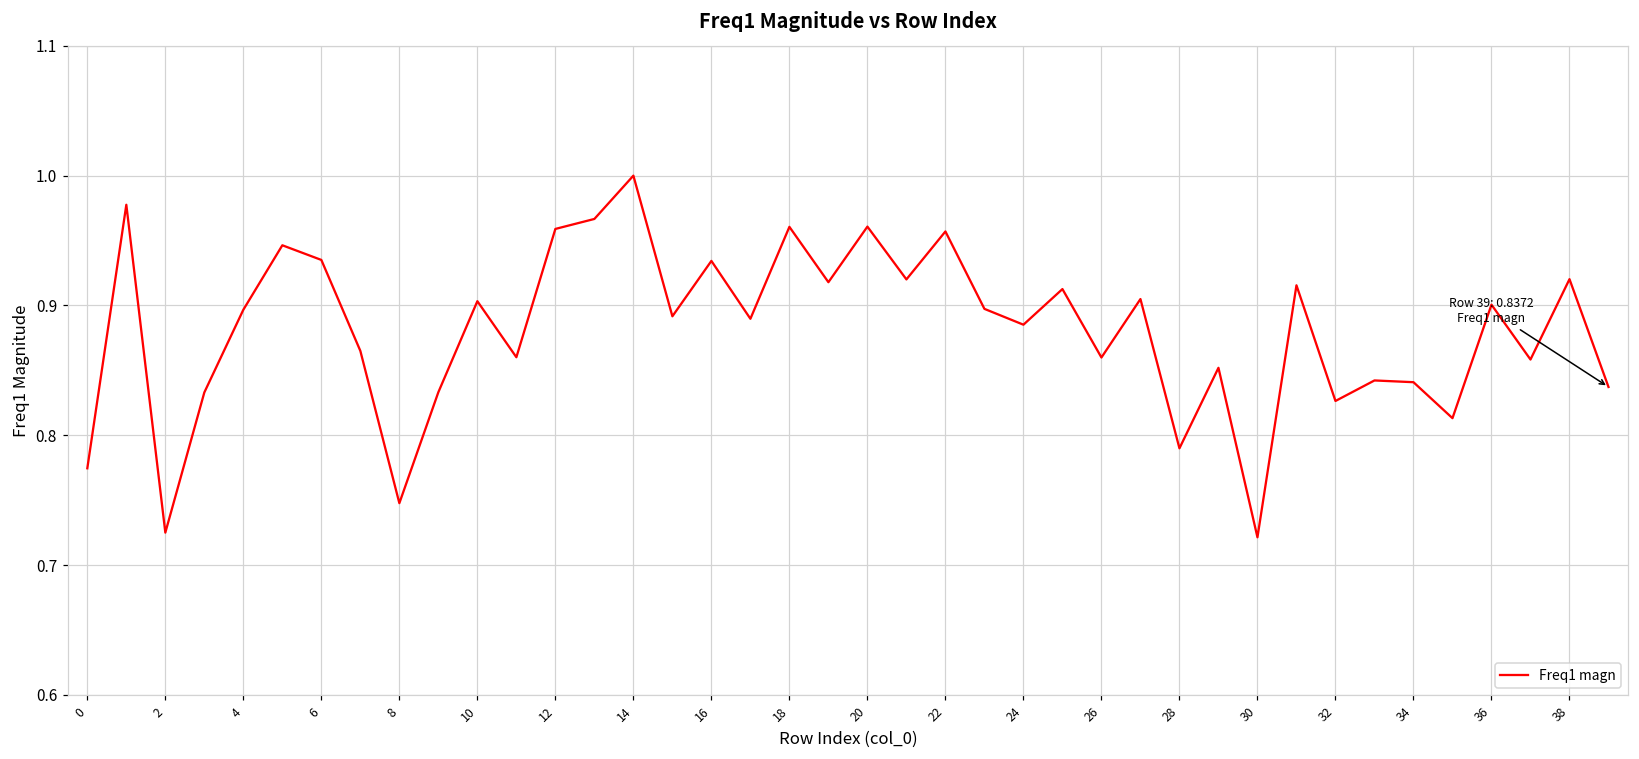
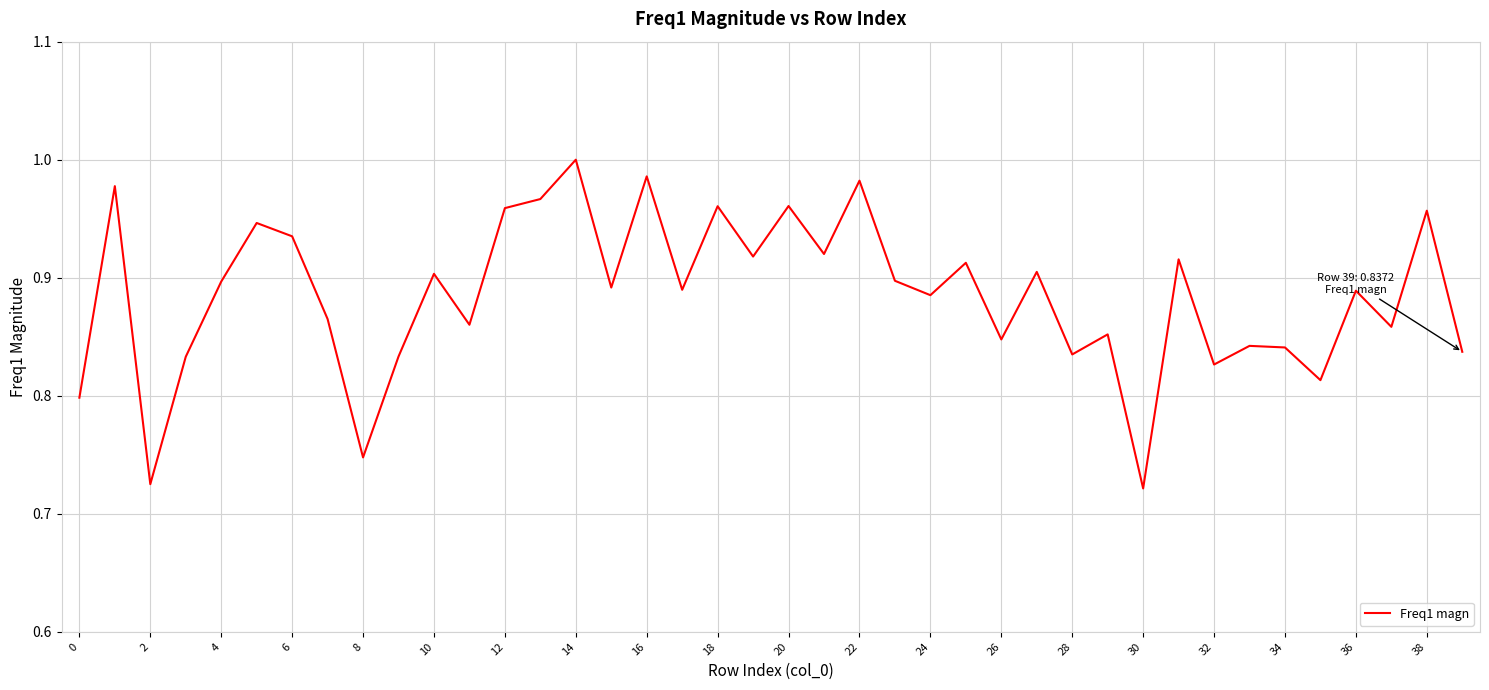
0: 0.775 -> 0.798
16: 0.934 -> 0.986
22: 0.957 -> 0.982
26: 0.860 -> 0.848
28: 0.790 -> 0.835
36: 0.901 -> 0.889
38: 0.920 -> 0.957
